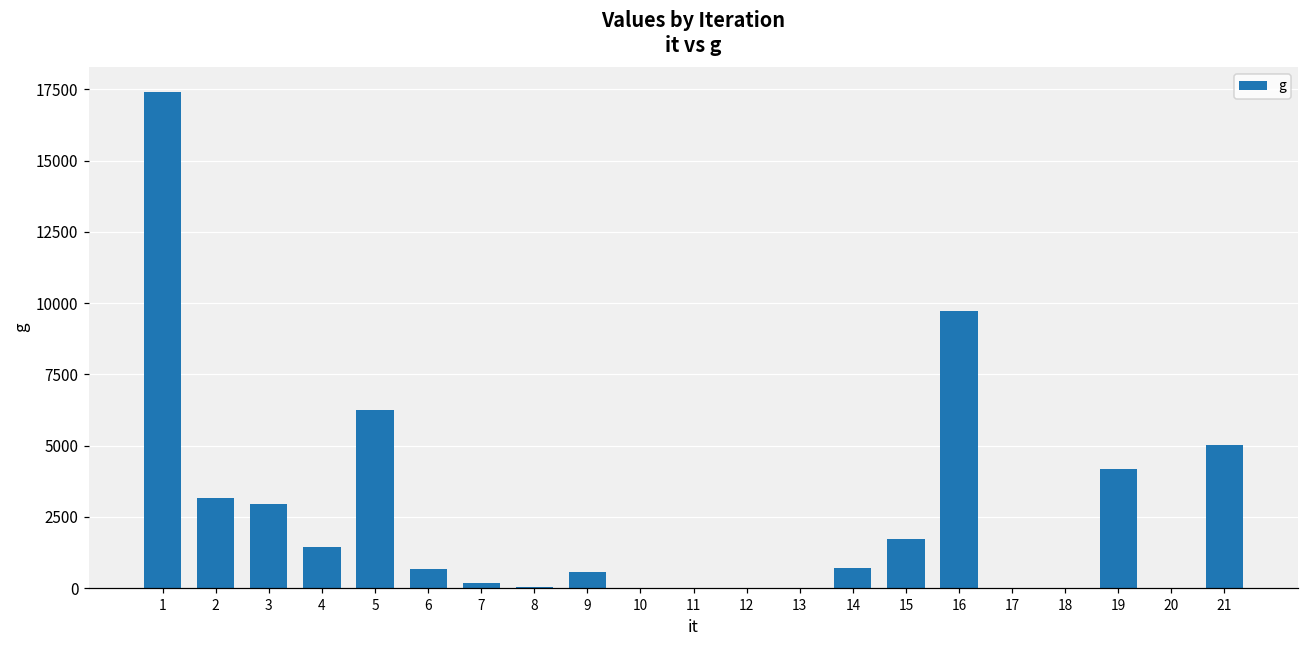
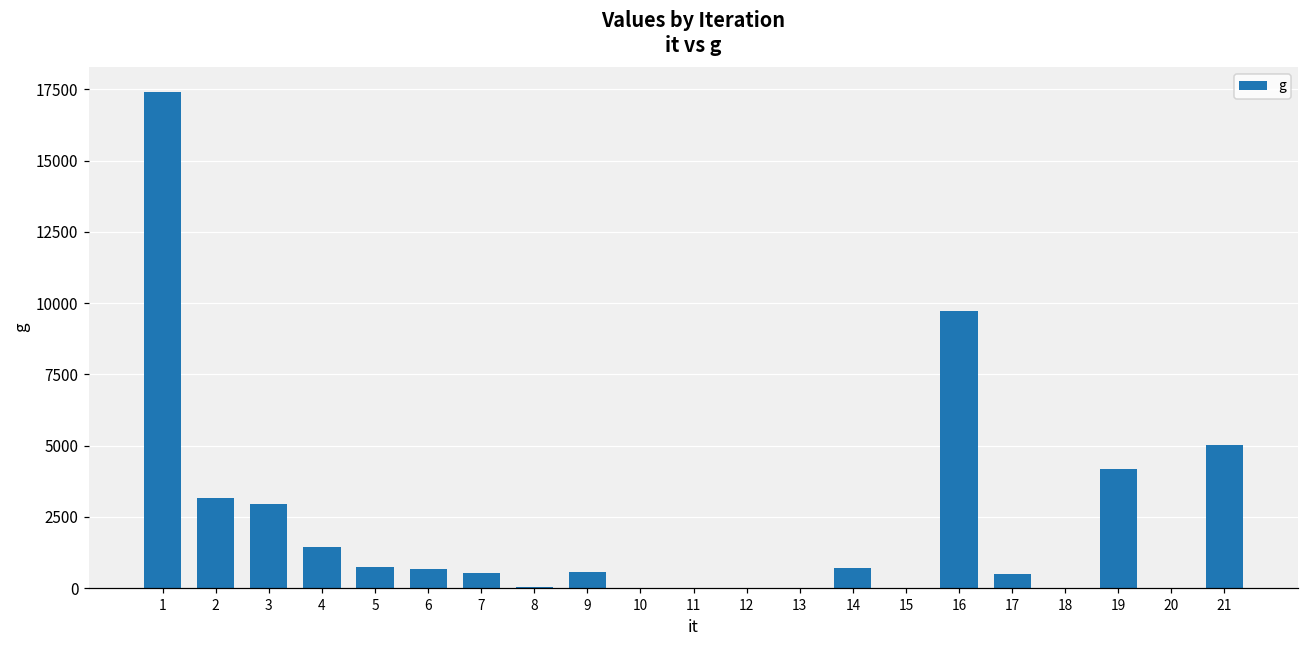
5: 6300 -> 700
7: 200 -> 500
15: 1700 -> 0
17: 0 -> 500
